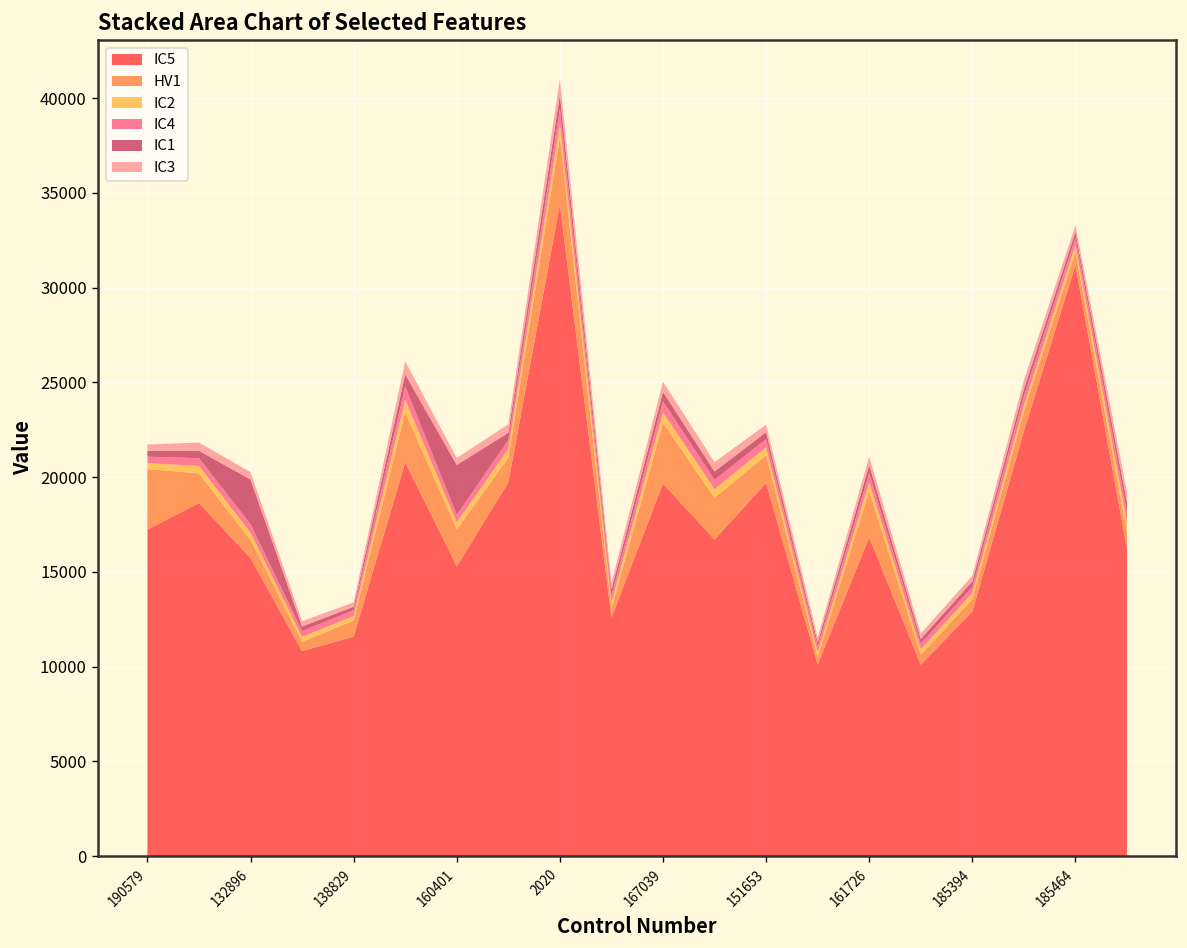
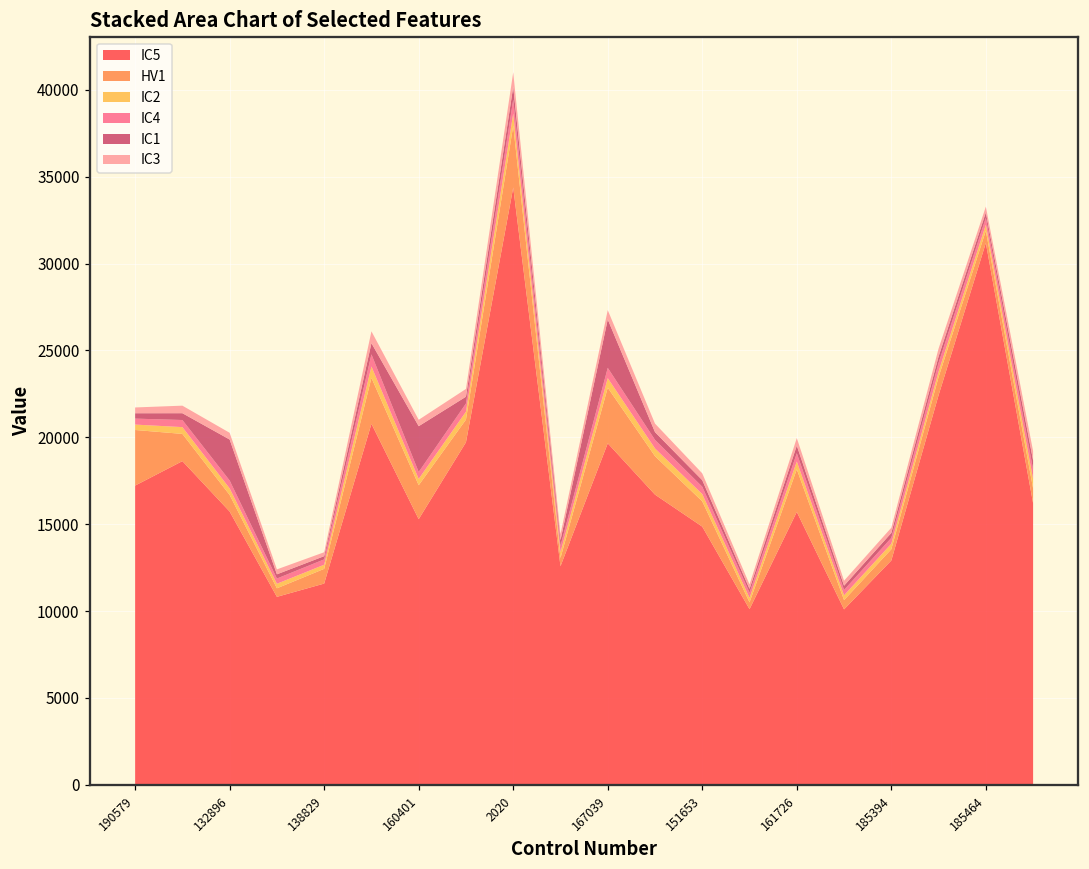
IC1, 167039: 500 -> 2800
IC5, 151653: 19700 -> 14900
IC5, 161726: 16800 -> 15700
